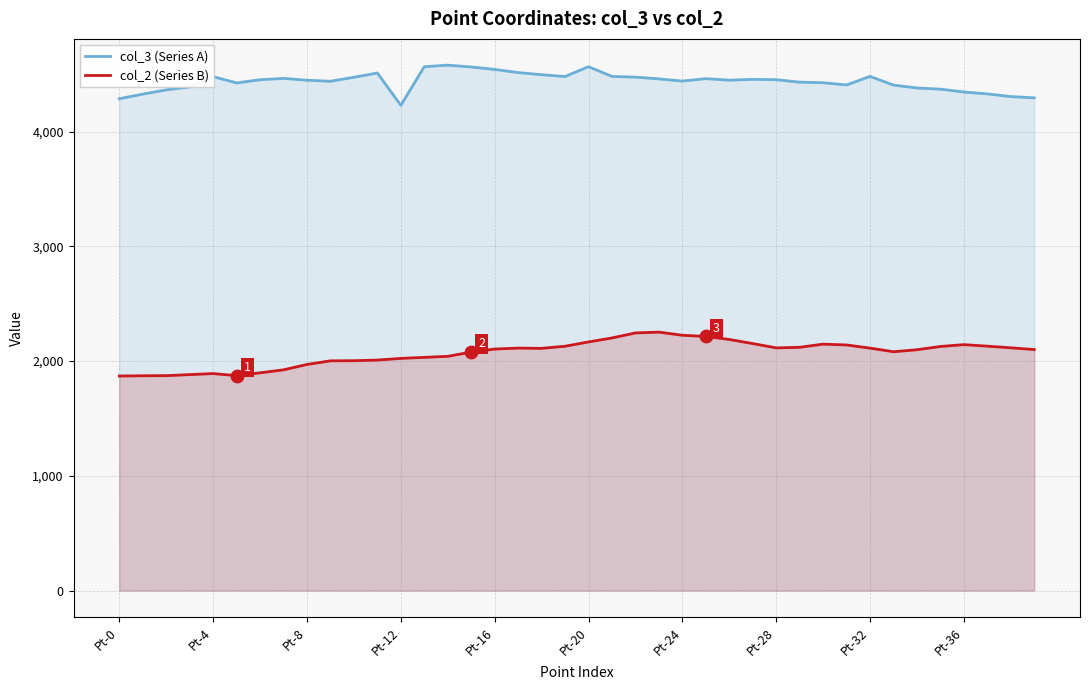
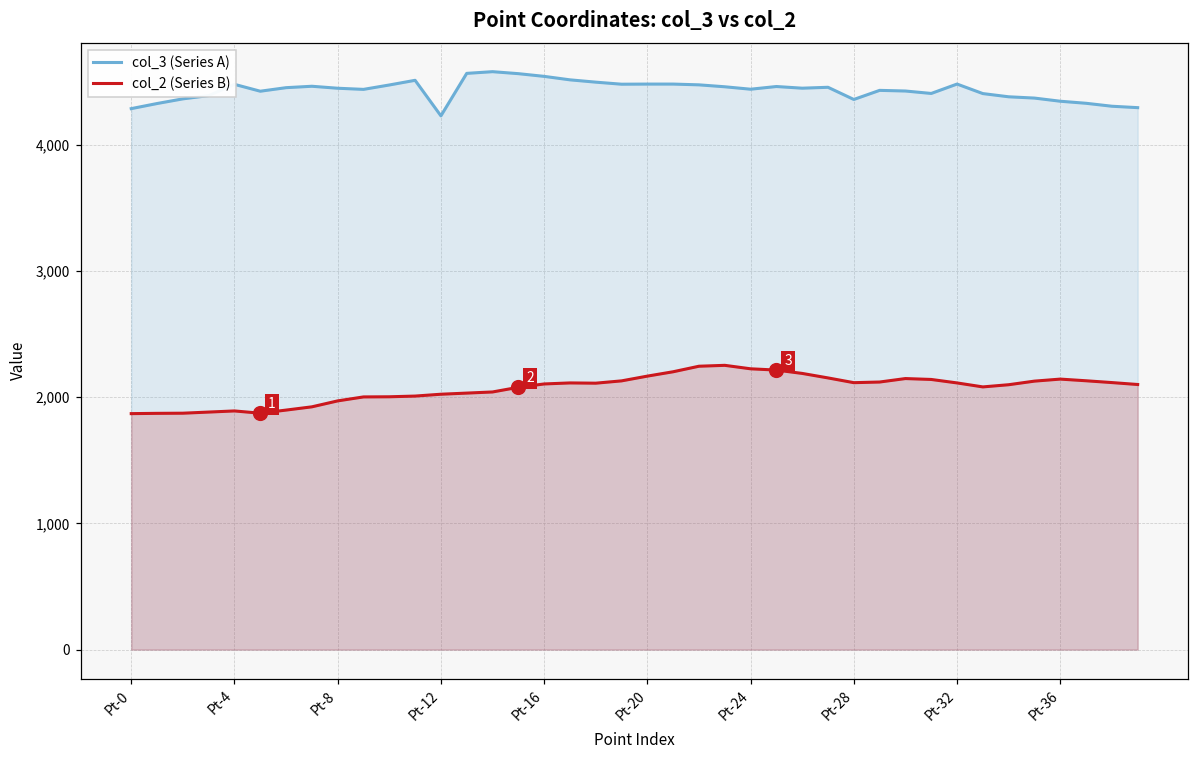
col_3 (Series A), Pt-20: 4,570 -> 4,480
col_3 (Series A), Pt-28: 4,450 -> 4,360
